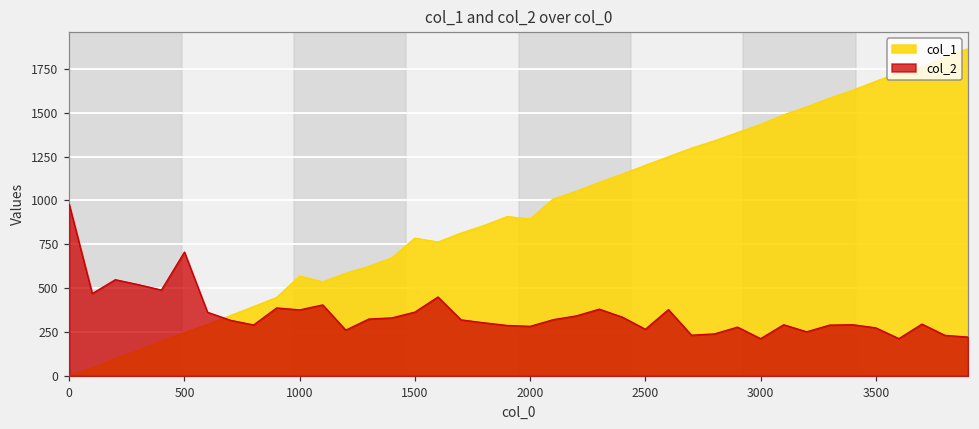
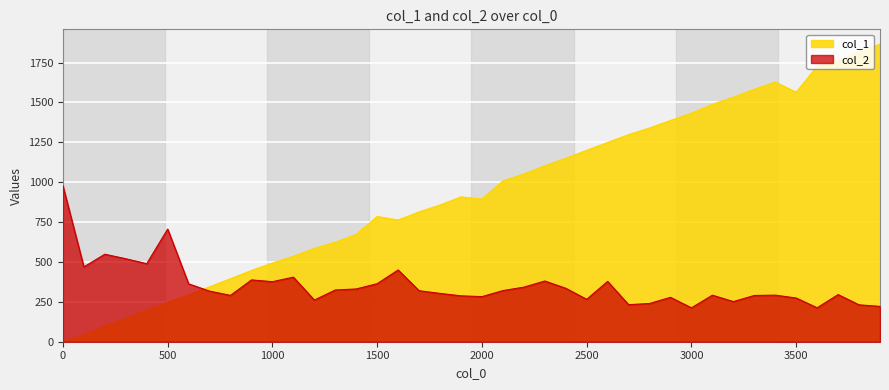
col_1, 1000: 570 -> 490
col_1, 3500: 1680 -> 1560
